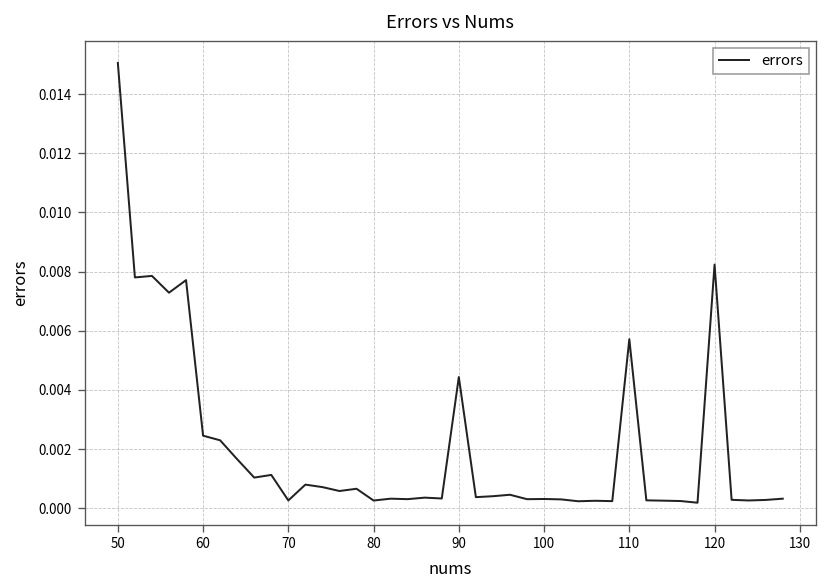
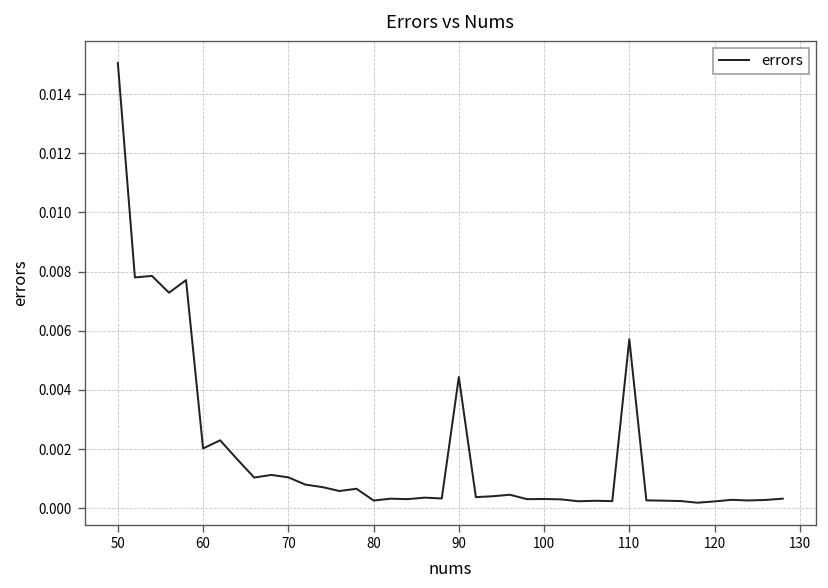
60: 0.0025 -> 0.0020
70: 0.0003 -> 0.0010
120: 0.0082 -> 0.0002
